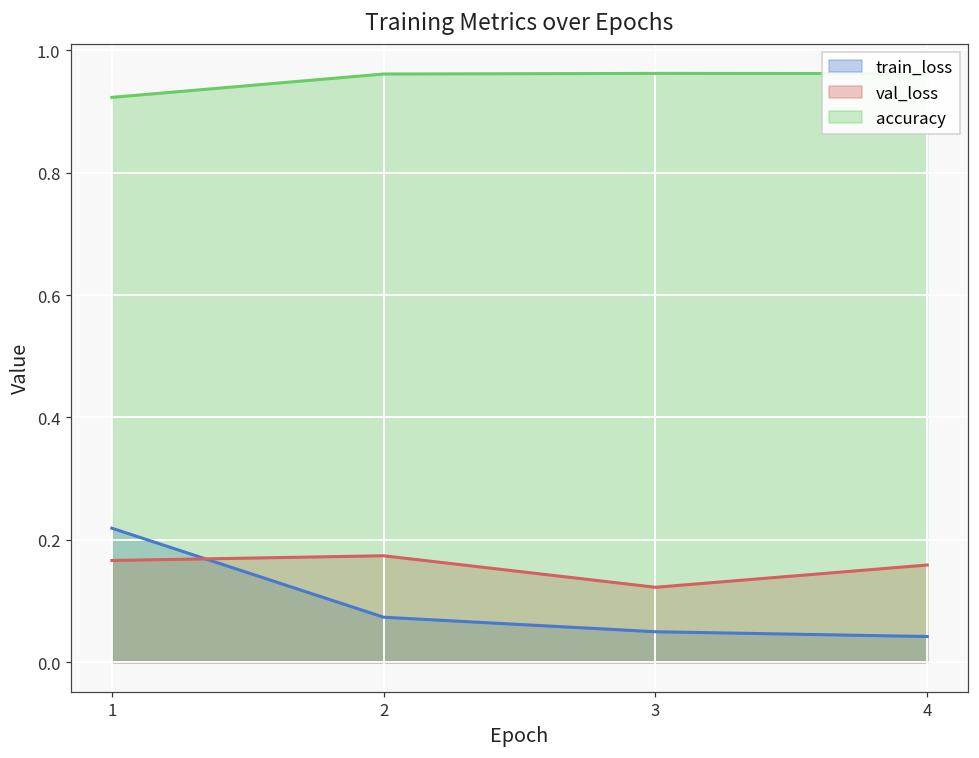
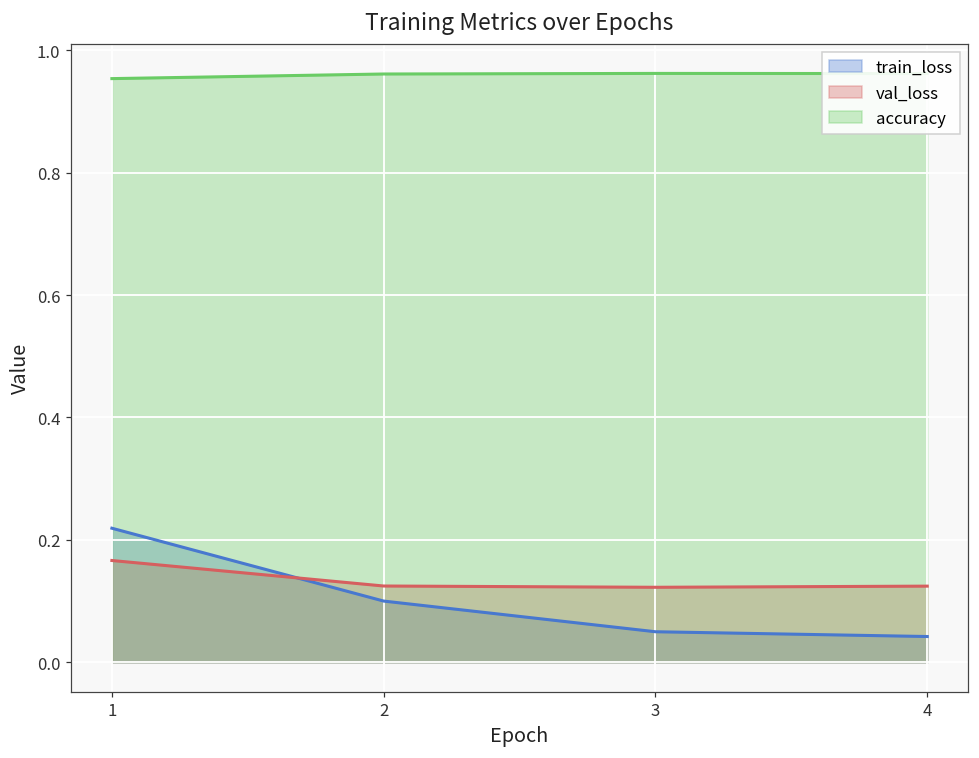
accuracy, 1: 0.92 -> 0.95
train_loss, 2: 0.07 -> 0.10
val_loss, 2: 0.17 -> 0.12
val_loss, 4: 0.16 -> 0.12
